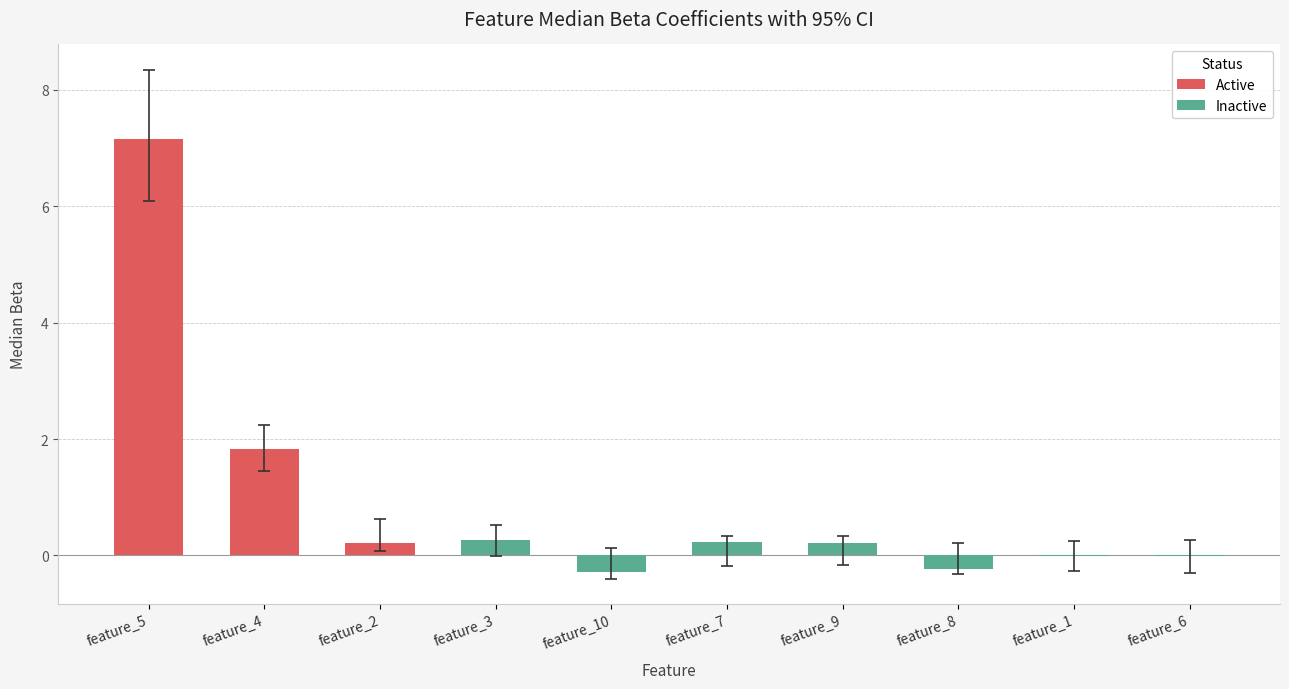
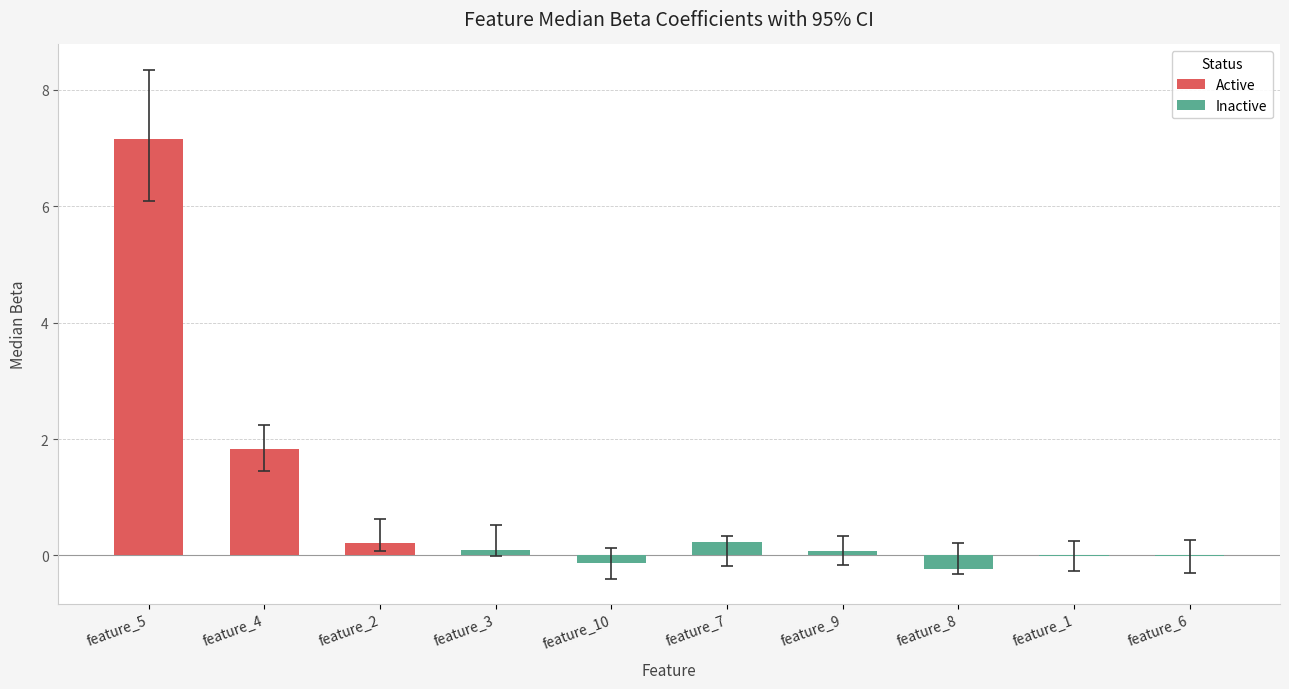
Inactive, feature_3: 0.3 -> 0.1
Inactive, feature_10: -0.3 -> -0.1
Inactive, feature_9: 0.2 -> 0.1
